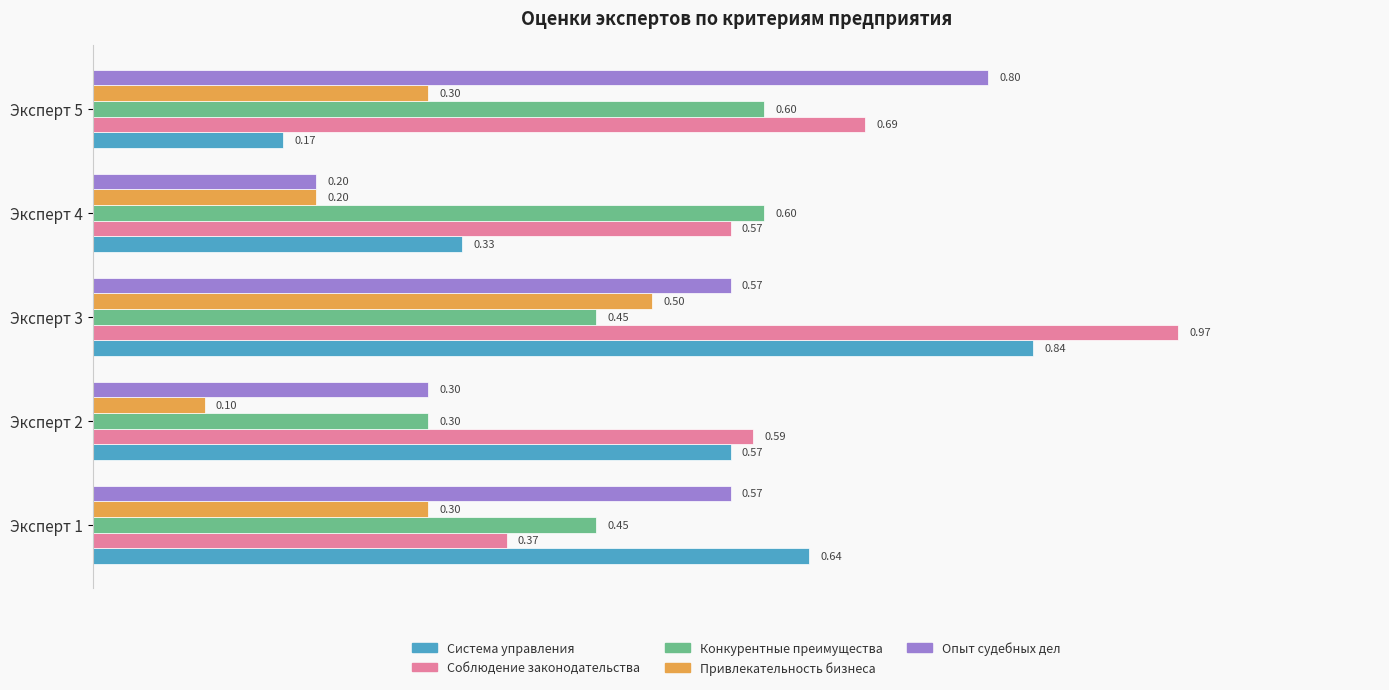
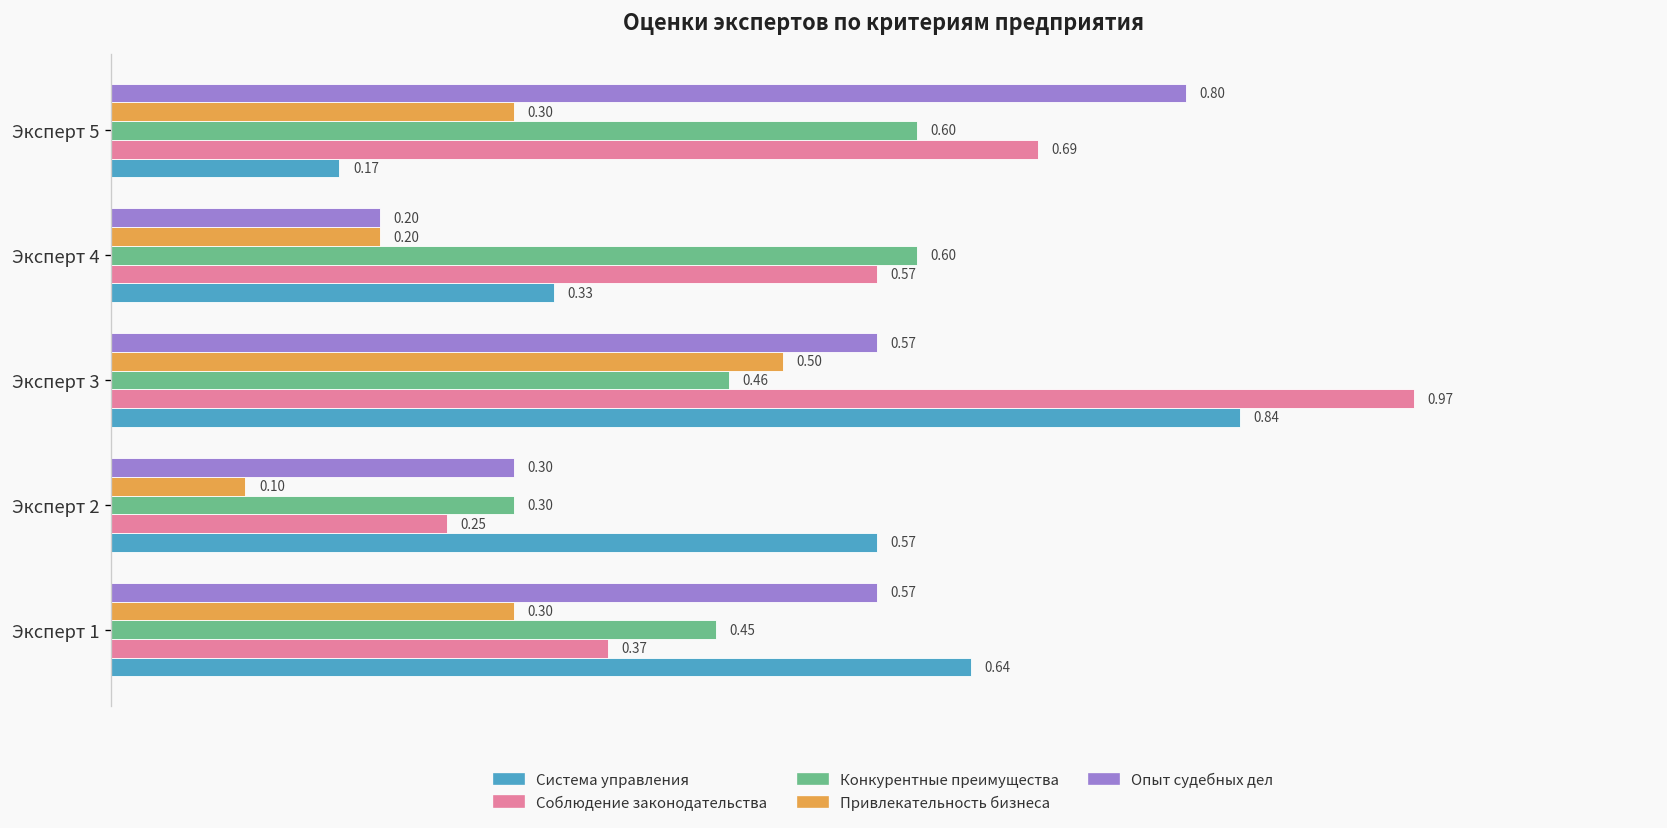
Конкурентные преимущества, Эксперт 3: 0.45 -> 0.46
Соблюдение законодательства, Эксперт 2: 0.59 -> 0.25
